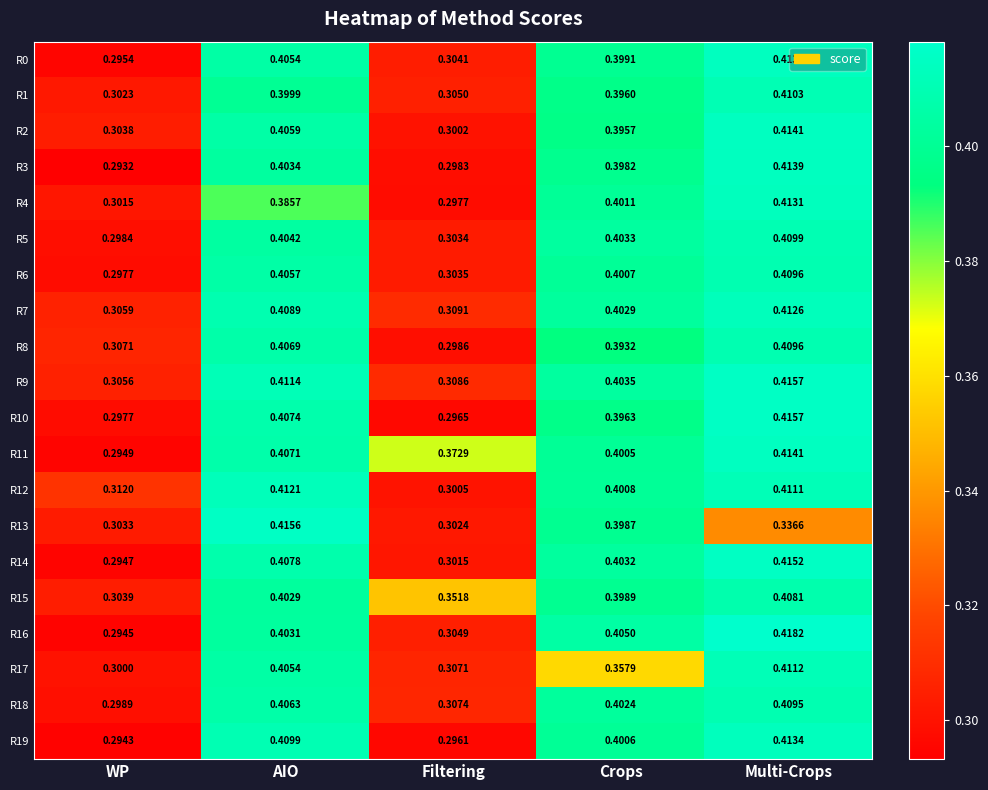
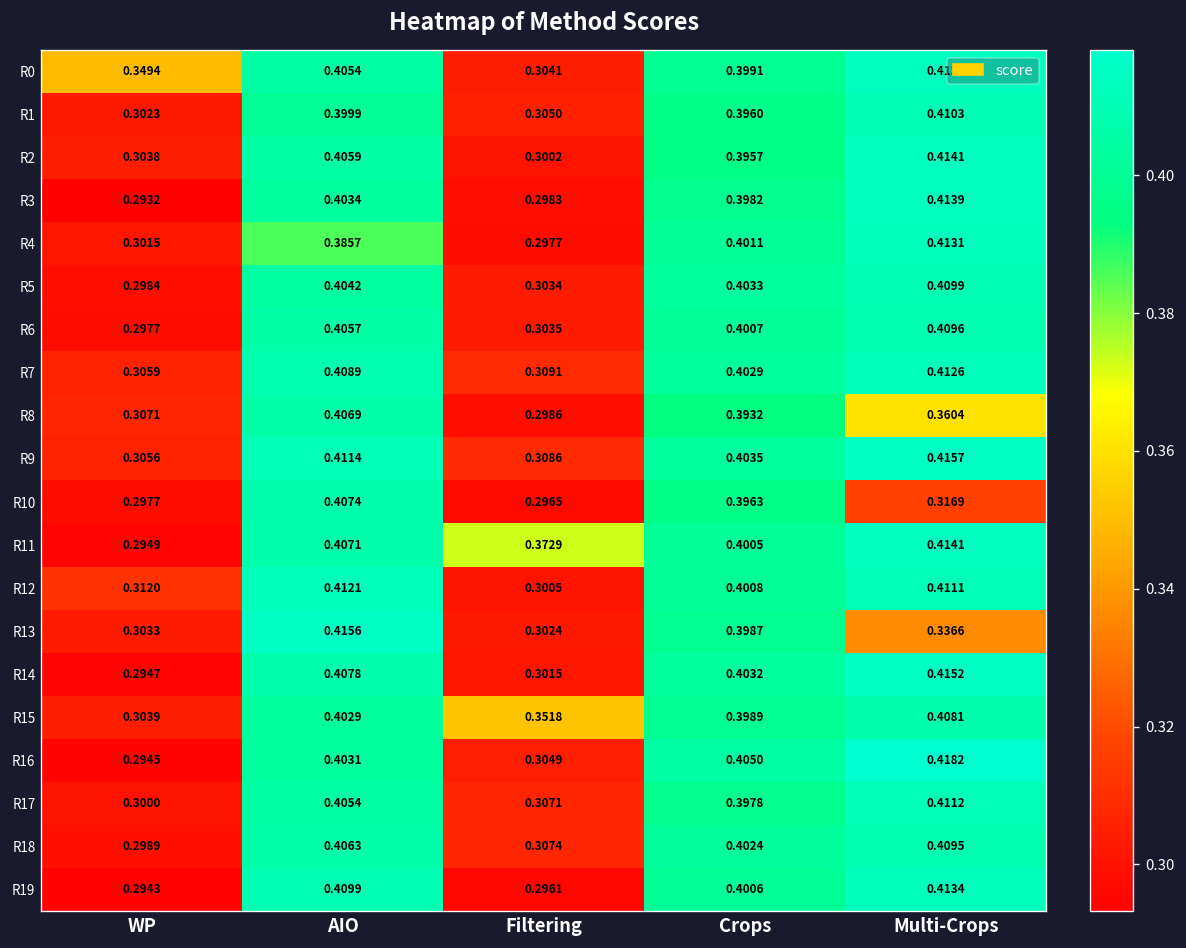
R0, WP: 0.2954 -> 0.3494
R8, Multi-Crops: 0.4096 -> 0.3604
R10, Multi-Crops: 0.4157 -> 0.3169
R17, Crops: 0.3579 -> 0.3978
